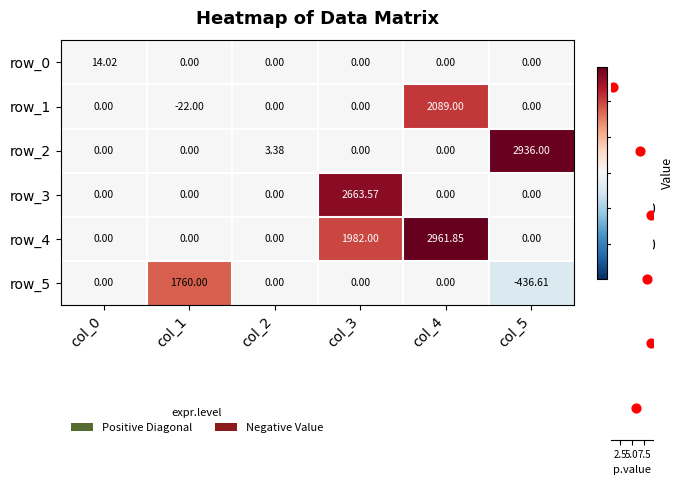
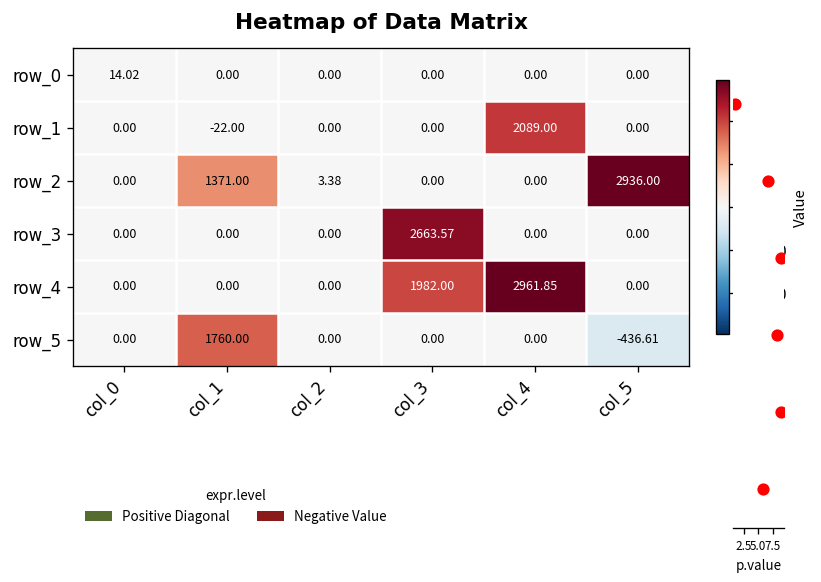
Heatmap of Data Matrix, row_2, col_1: 0.00 -> 1371.00
